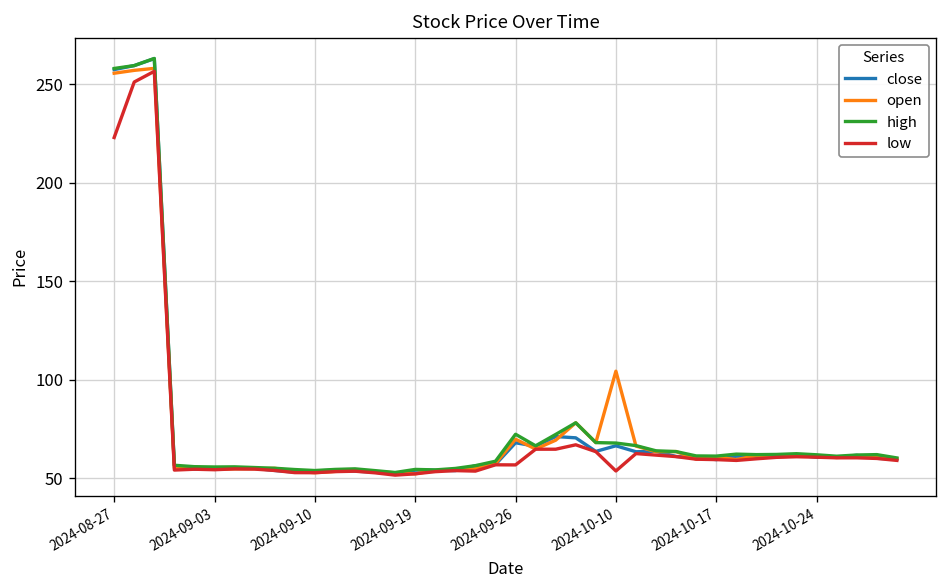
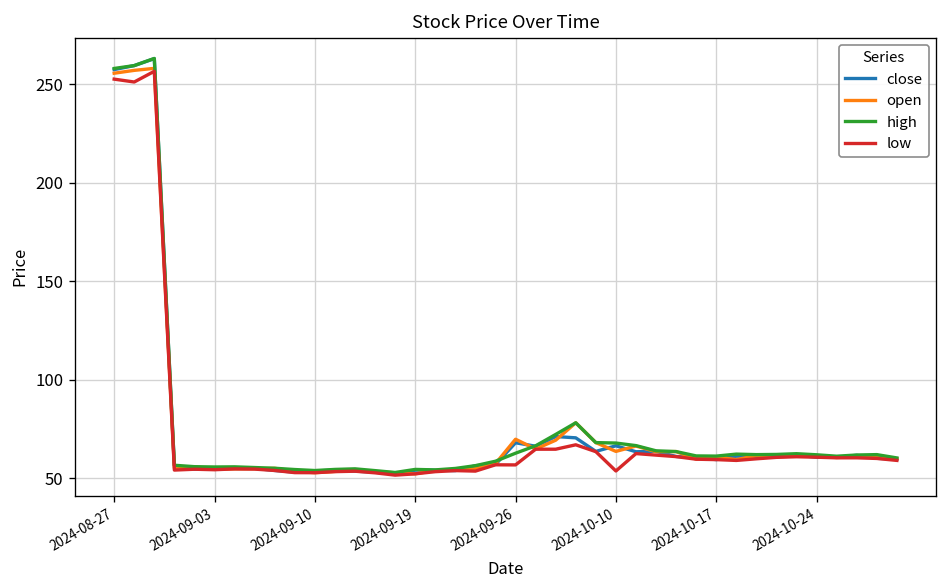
low, 2024-08-27: 223 -> 253
high, 2024-09-26: 72 -> 63
open, 2024-10-10: 104 -> 64
